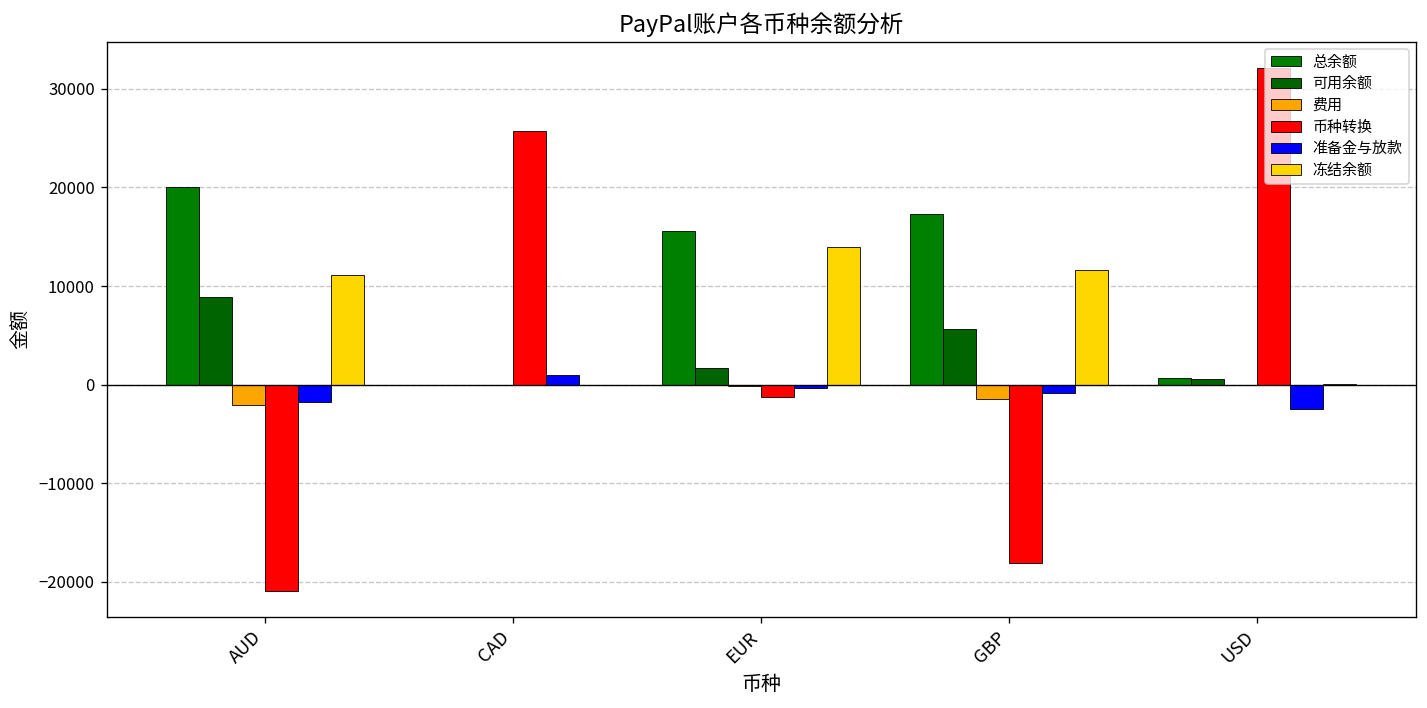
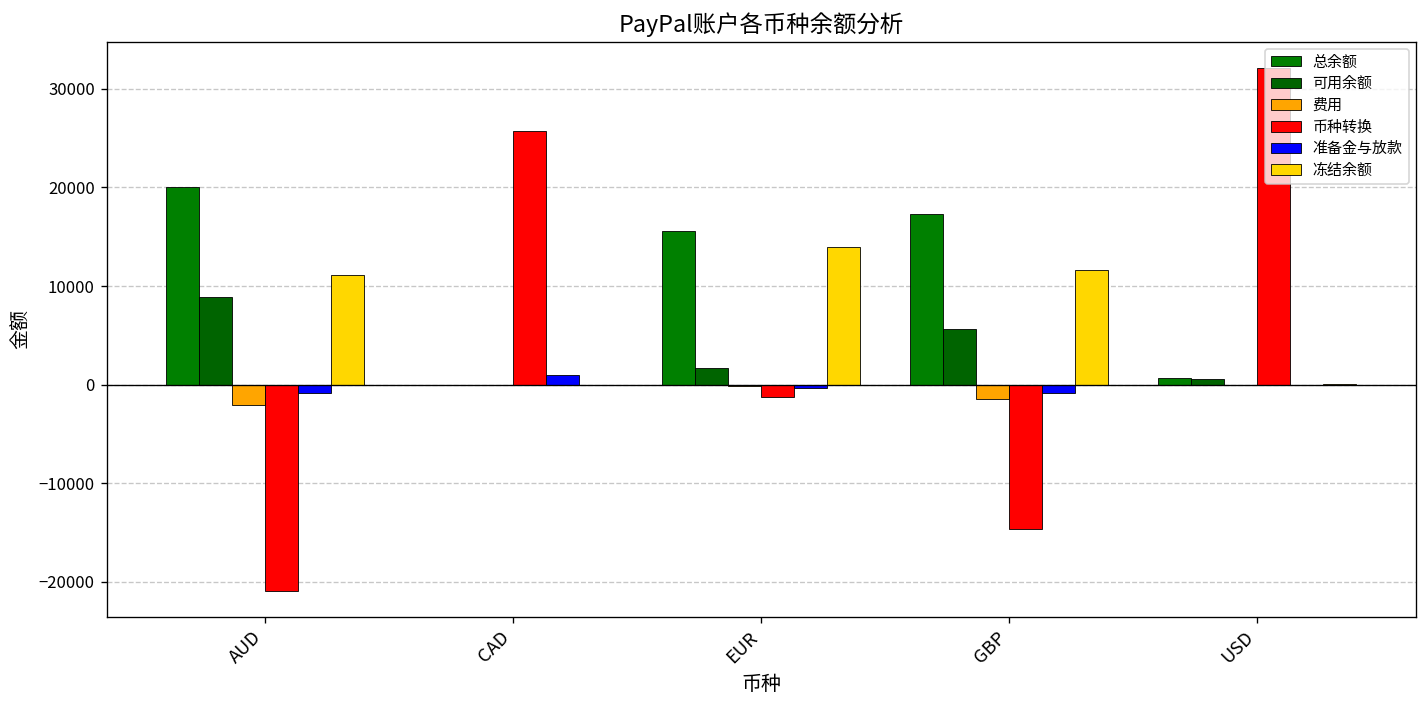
准备金与放款, AUD: -2000 -> -1000
币种转换, GBP: -18000 -> -15000
准备金与放款, USD: -2000 -> 0
